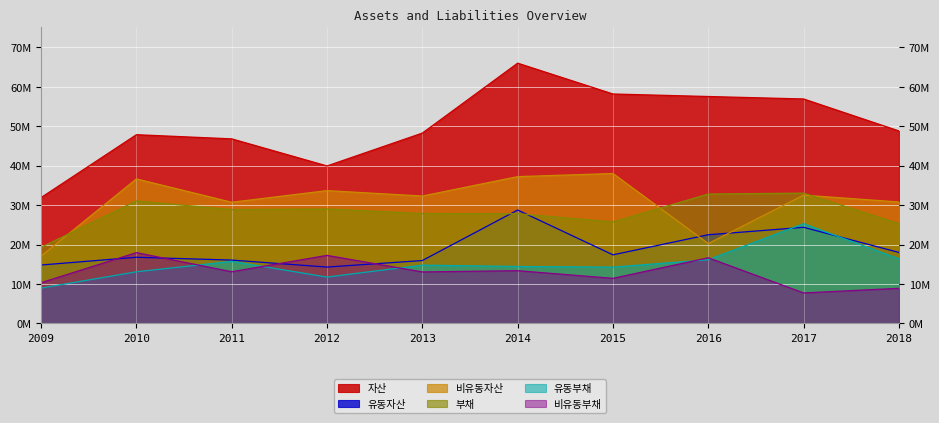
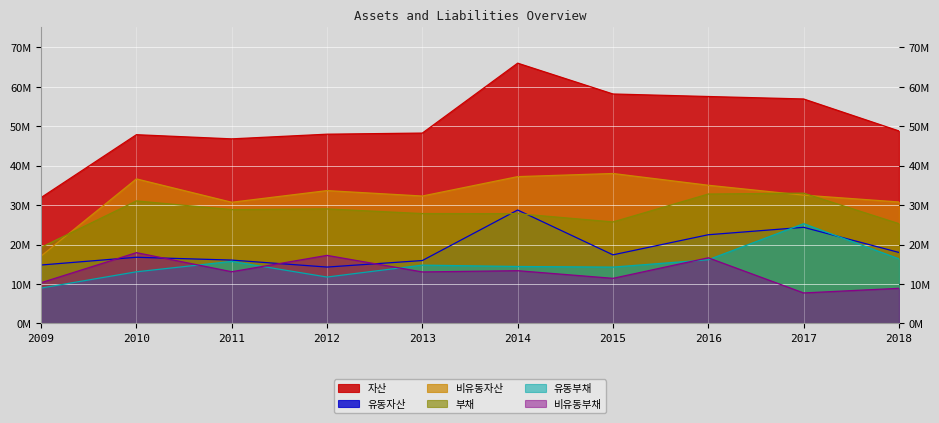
자산, 2012: 40000000 -> 48000000
비유동자산, 2016: 20000000 -> 35000000
